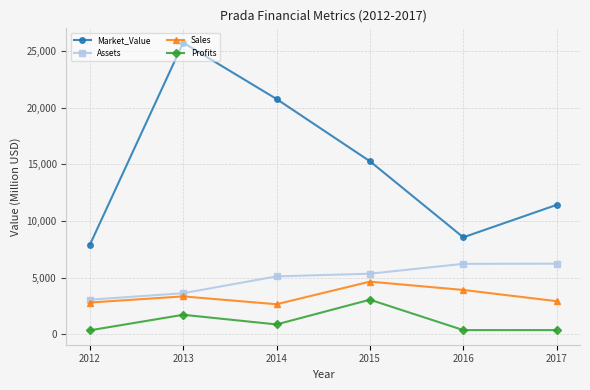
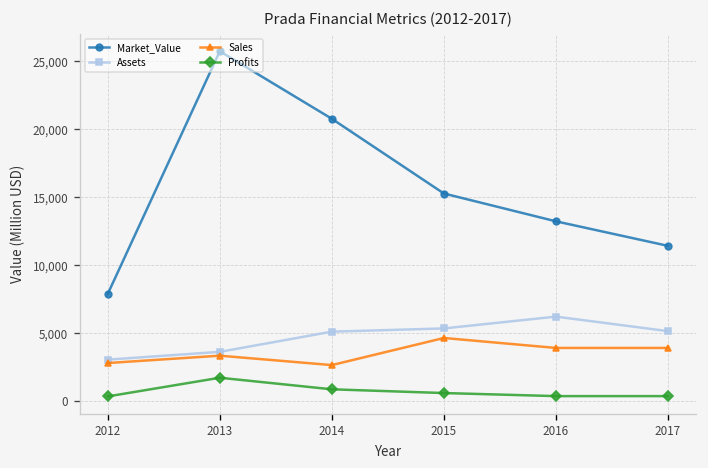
Profits, 2015: 3,000 -> 600
Market_Value, 2016: 8,600 -> 13,200
Assets, 2017: 6,200 -> 5,100
Sales, 2017: 2,900 -> 3,900
